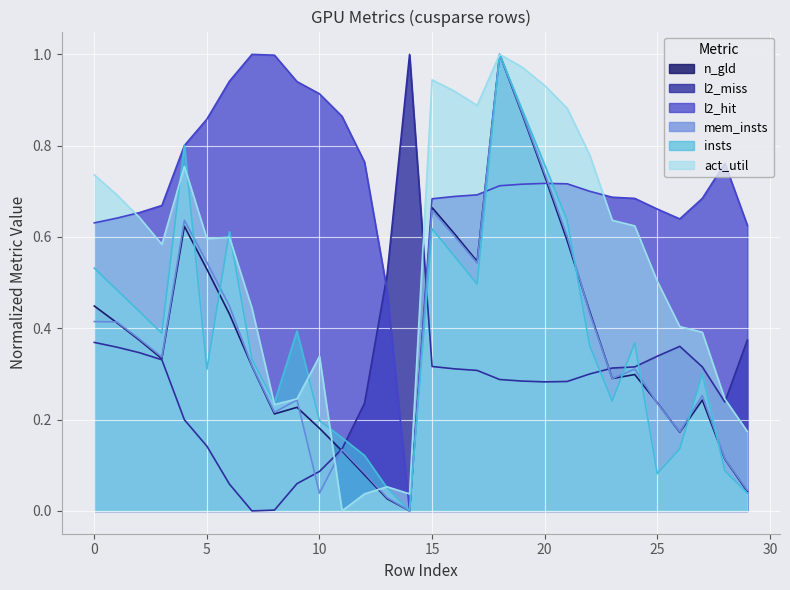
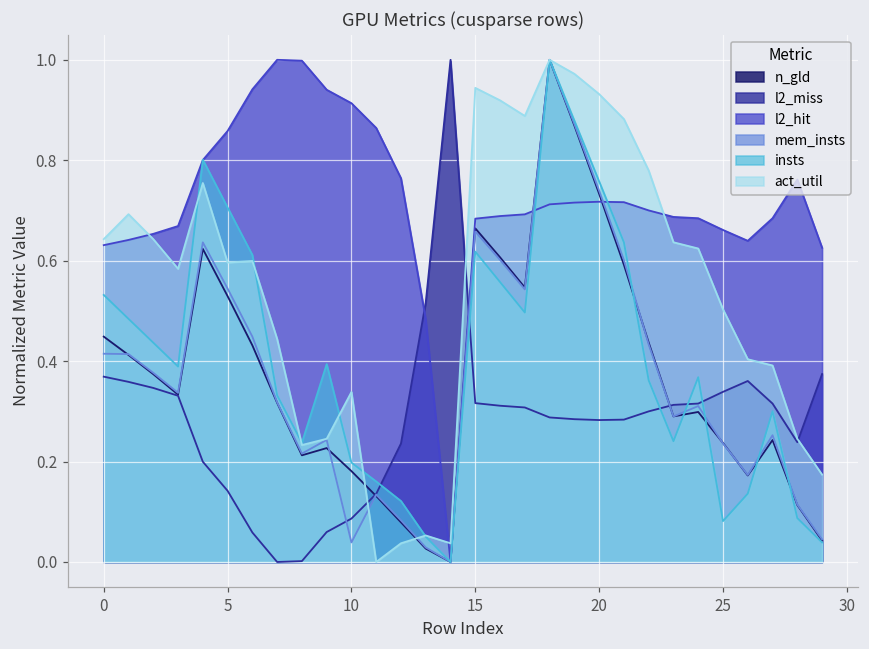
act_util, 0: 0.74 -> 0.64
insts, 5: 0.31 -> 0.71
